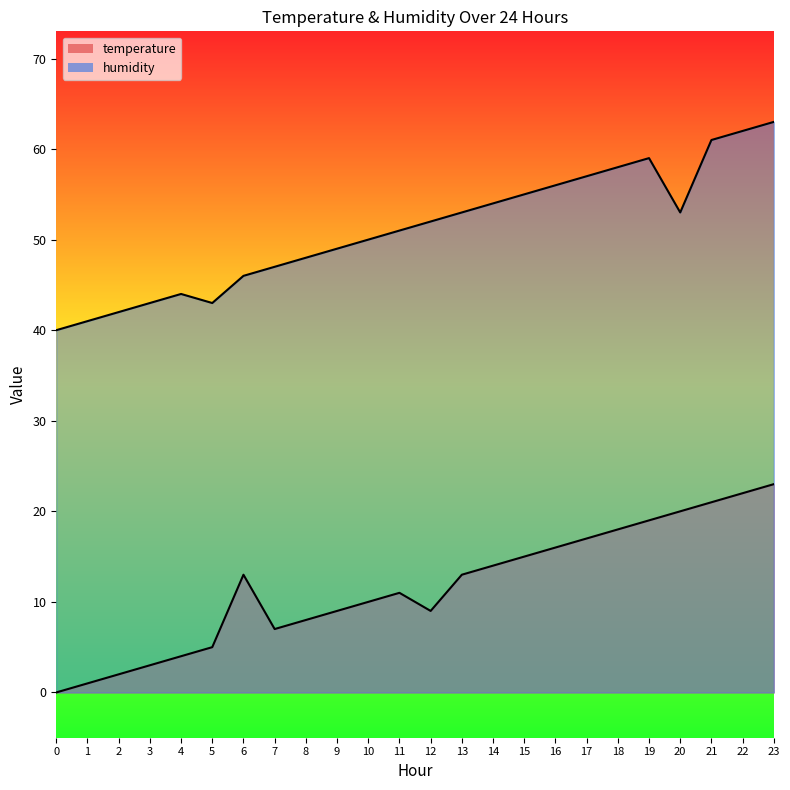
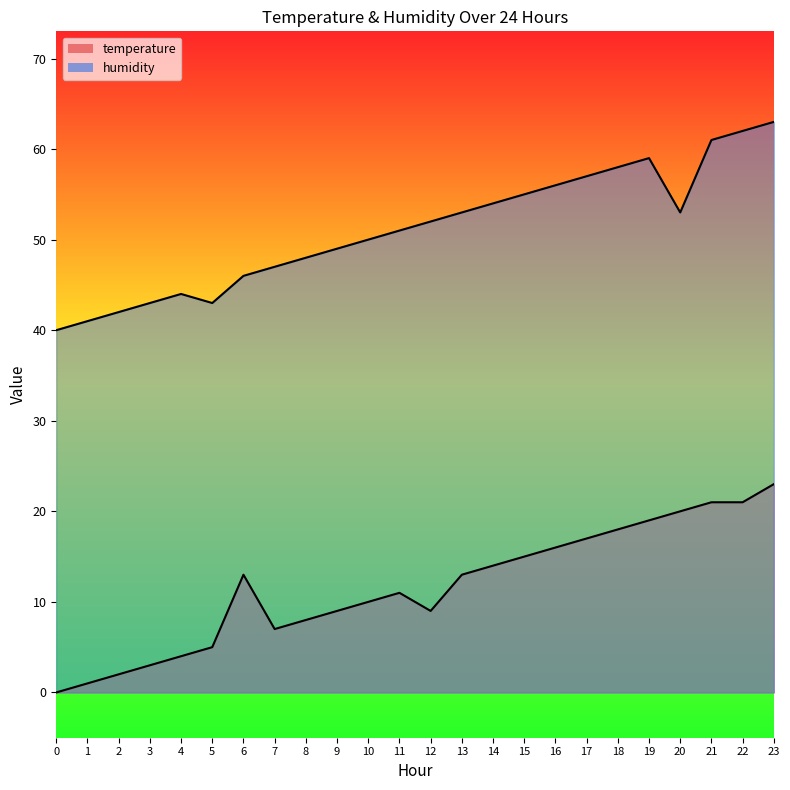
temperature, 22: 22 -> 21
